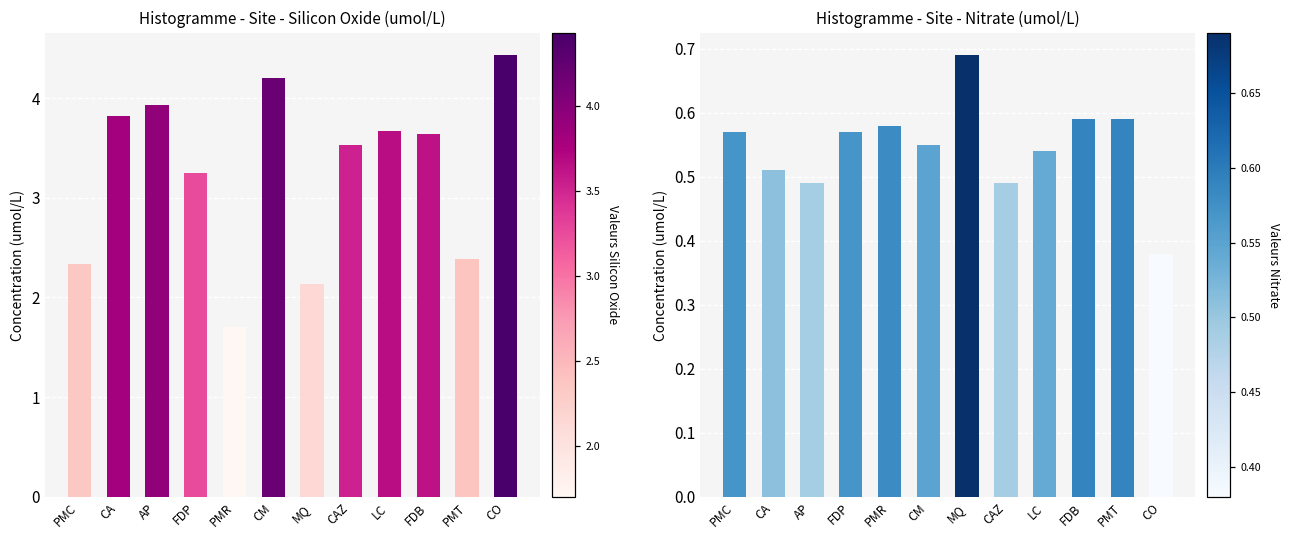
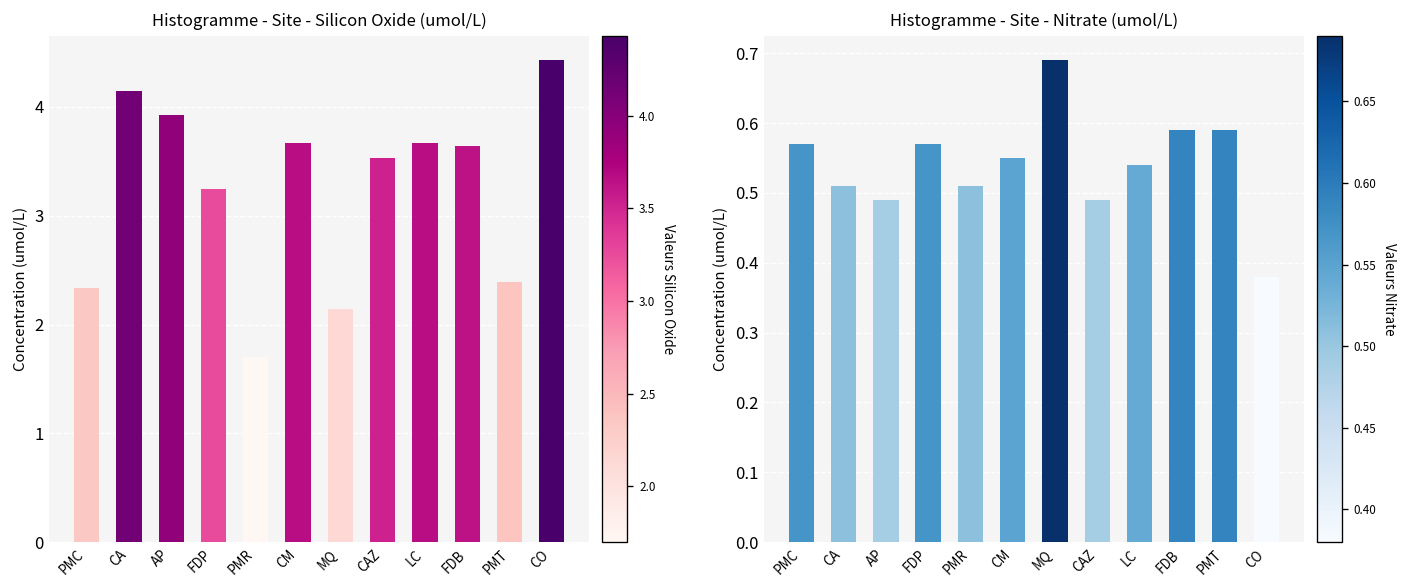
Histogramme - Site - Silicon Oxide (umol/L), CA: 3.8 -> 4.2
Histogramme - Site - Silicon Oxide (umol/L), CM: 4.2 -> 3.7
Histogramme - Site - Nitrate (umol/L), PMR: 0.58 -> 0.51
